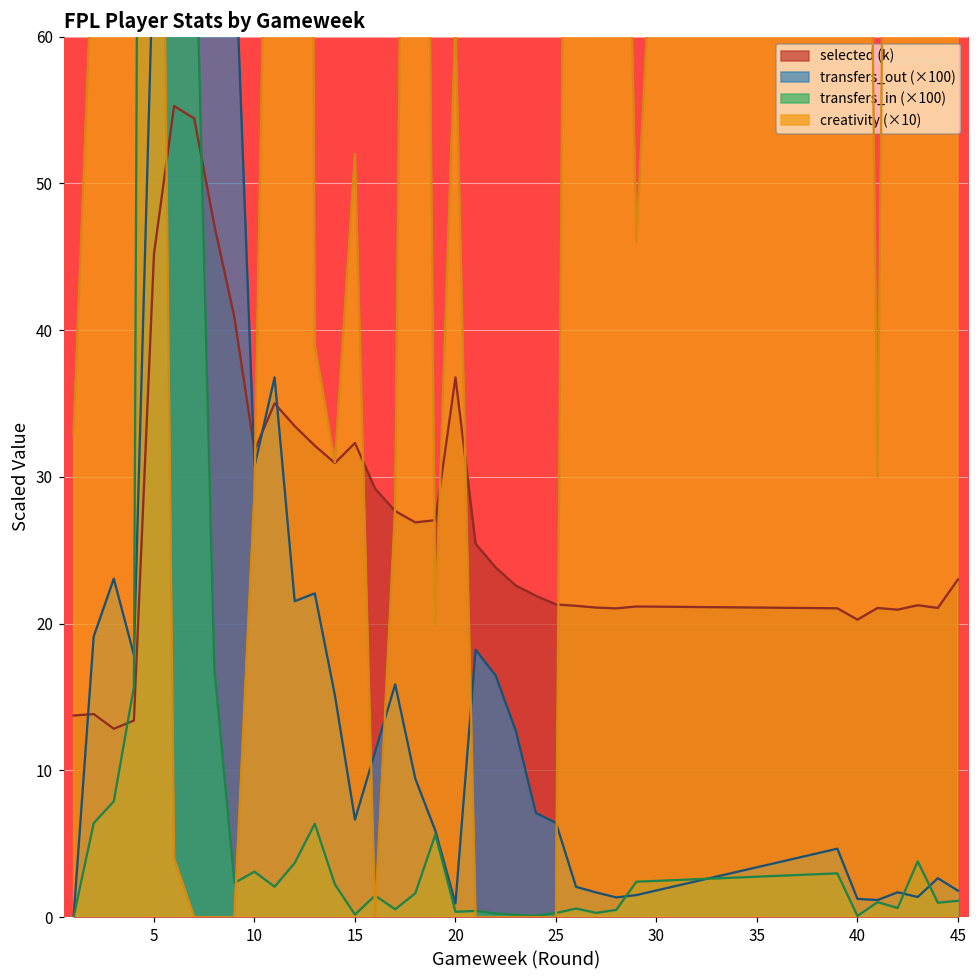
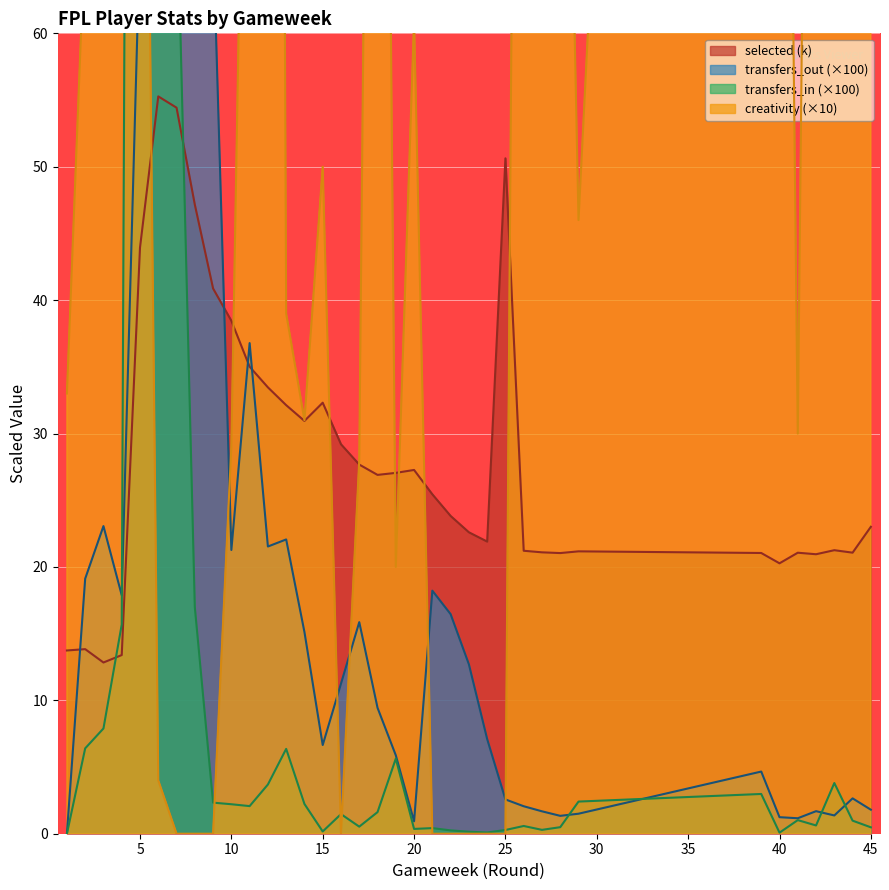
selected (k), 5: 45.2 -> 43.9
selected (k), 10: 31.8 -> 38.5
transfers_out (×100), 10: 30.7 -> 21.3
transfers_in (×100), 10: 3.1 -> 2.2
creativity (×10), 15: 52.0 -> 50.0
selected (k), 20: 36.8 -> 27.3
selected (k), 25: 21.3 -> 50.6
transfers_out (×100), 25: 6.4 -> 2.6
transfers_in (×100), 45: 1.1 -> 0.5
